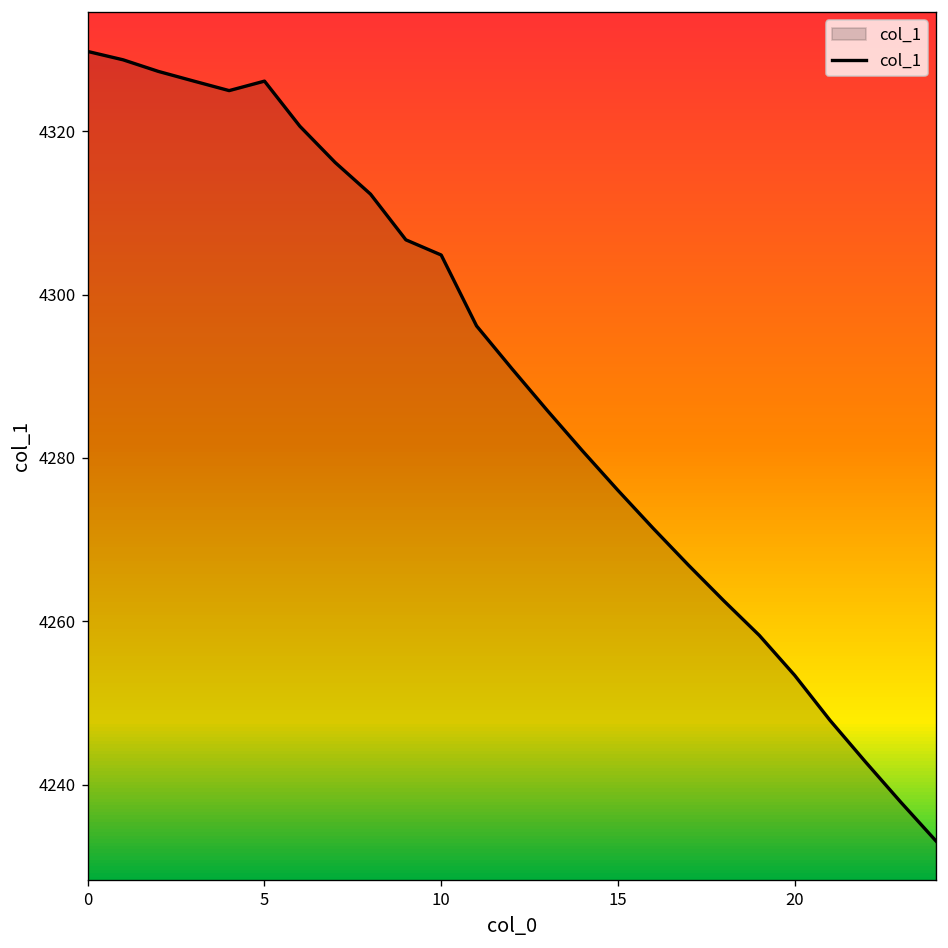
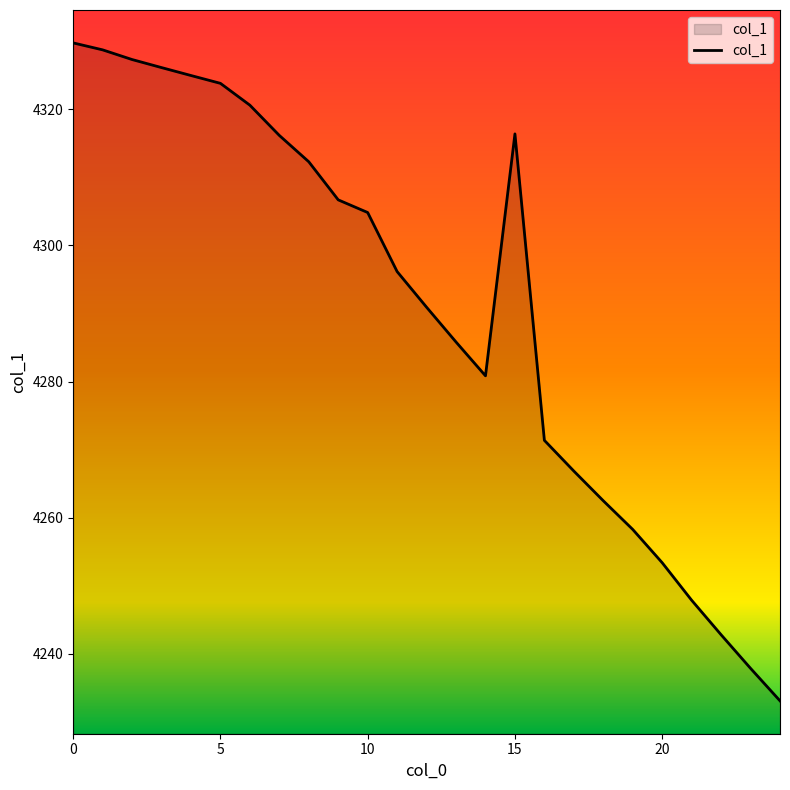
5: 4326 -> 4324
15: 4276 -> 4316
